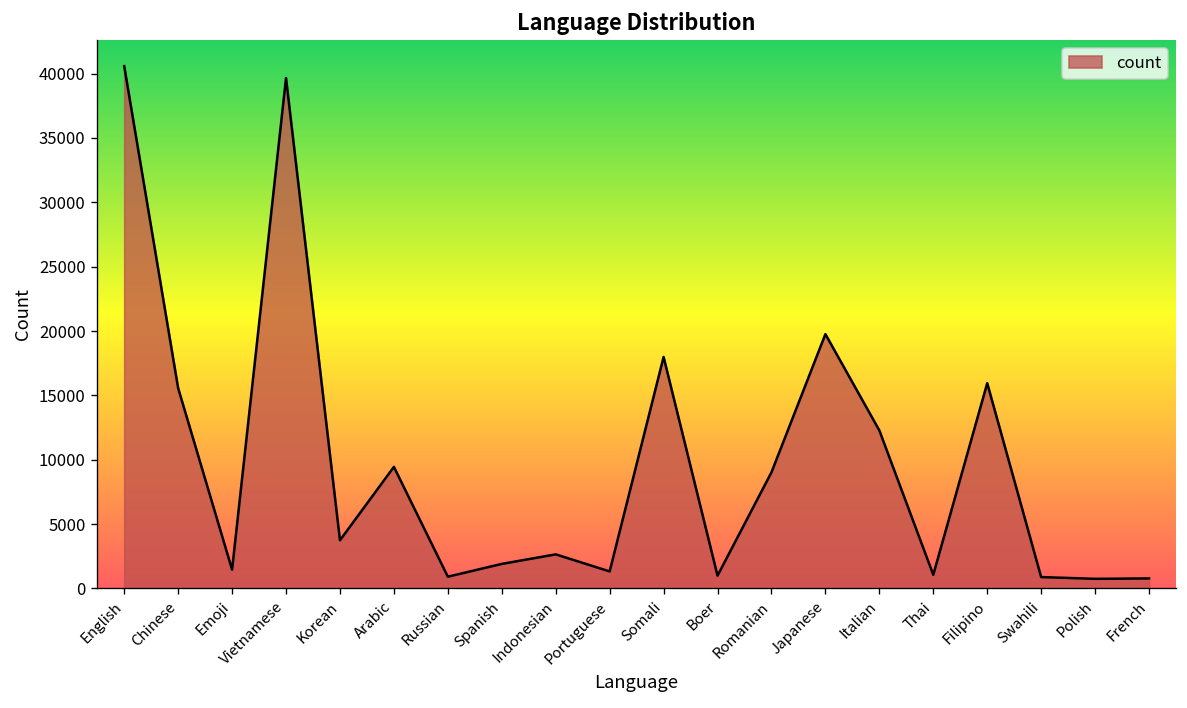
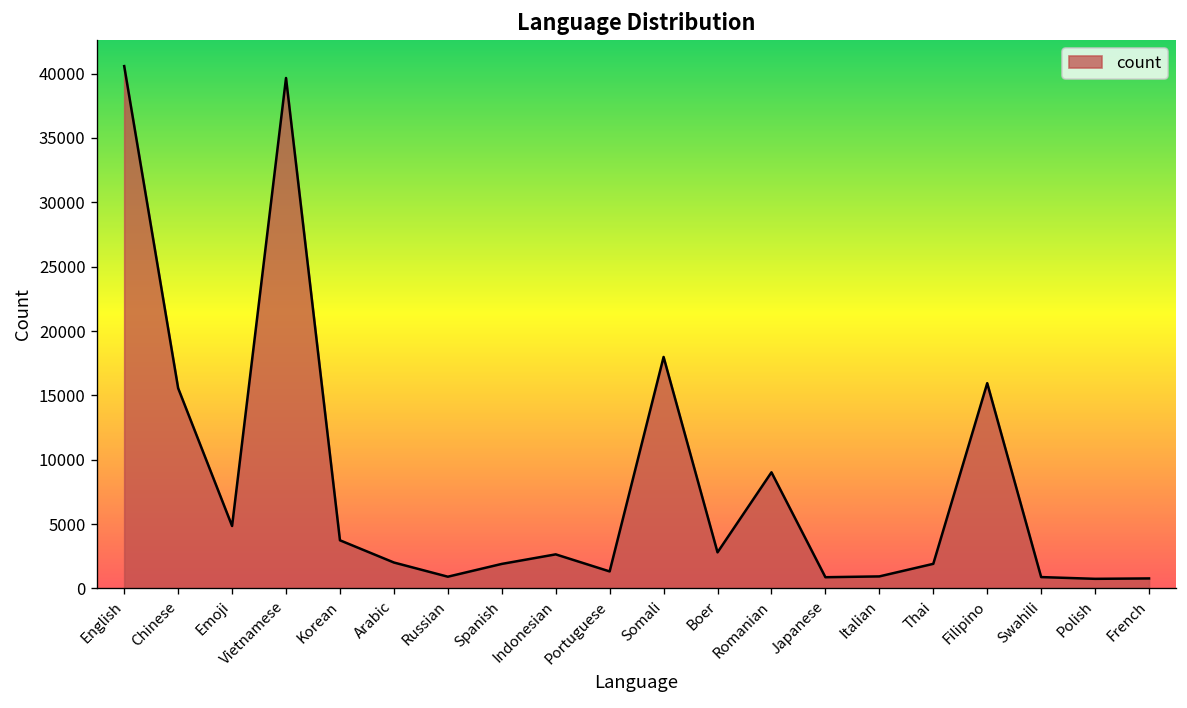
Emoji: 1500 -> 4900
Arabic: 9400 -> 2000
Boer: 1000 -> 2800
Japanese: 19800 -> 900
Italian: 12300 -> 900
Thai: 1100 -> 1900
